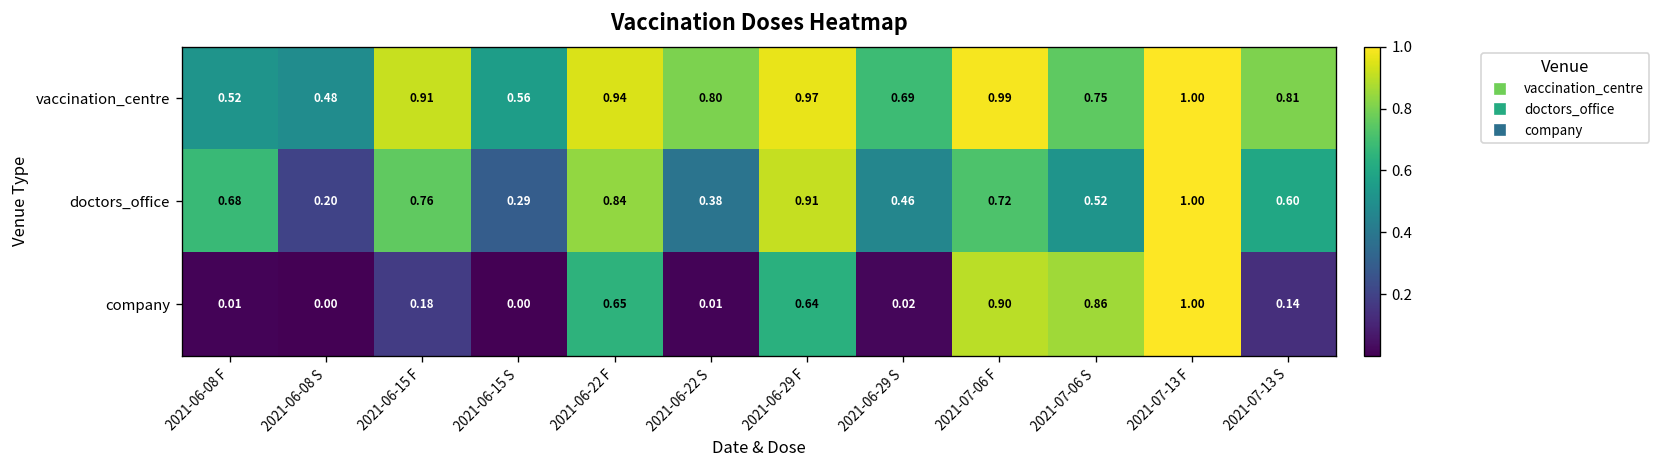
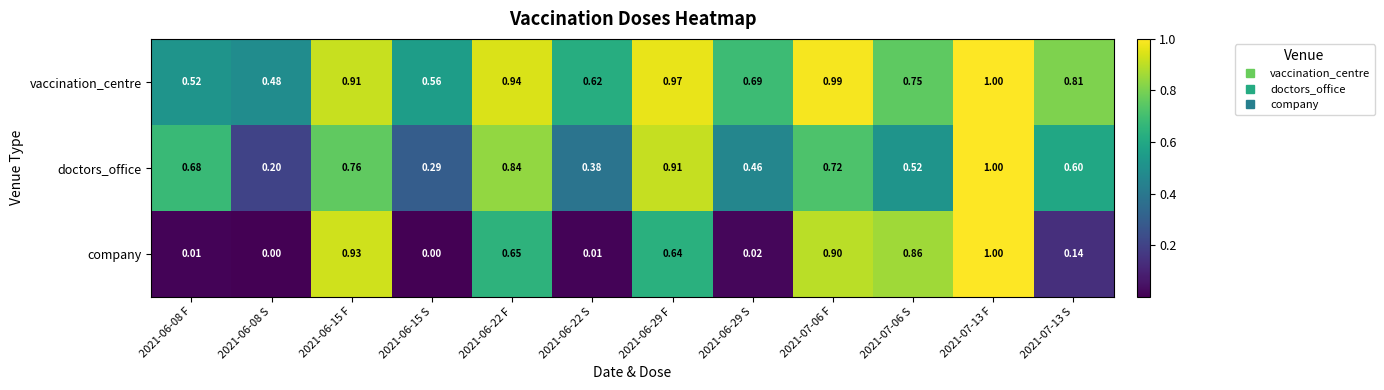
vaccination_centre, 2021-06-22 S: 0.80 -> 0.62
company, 2021-06-15 F: 0.18 -> 0.93
